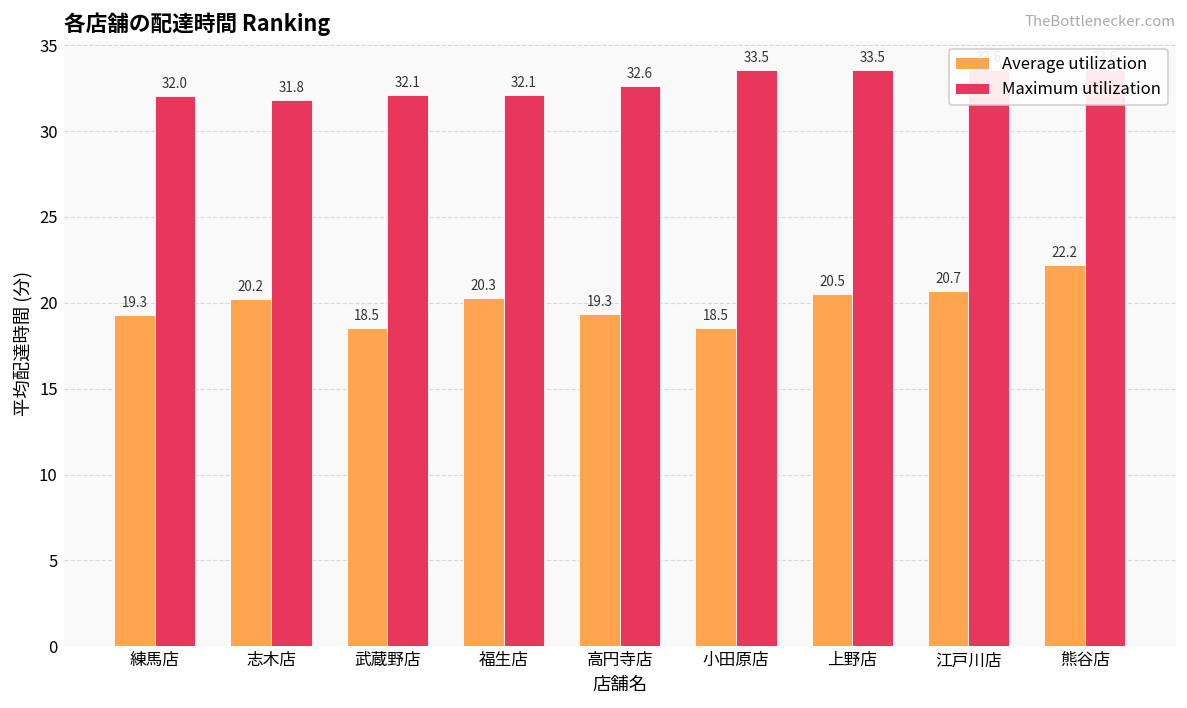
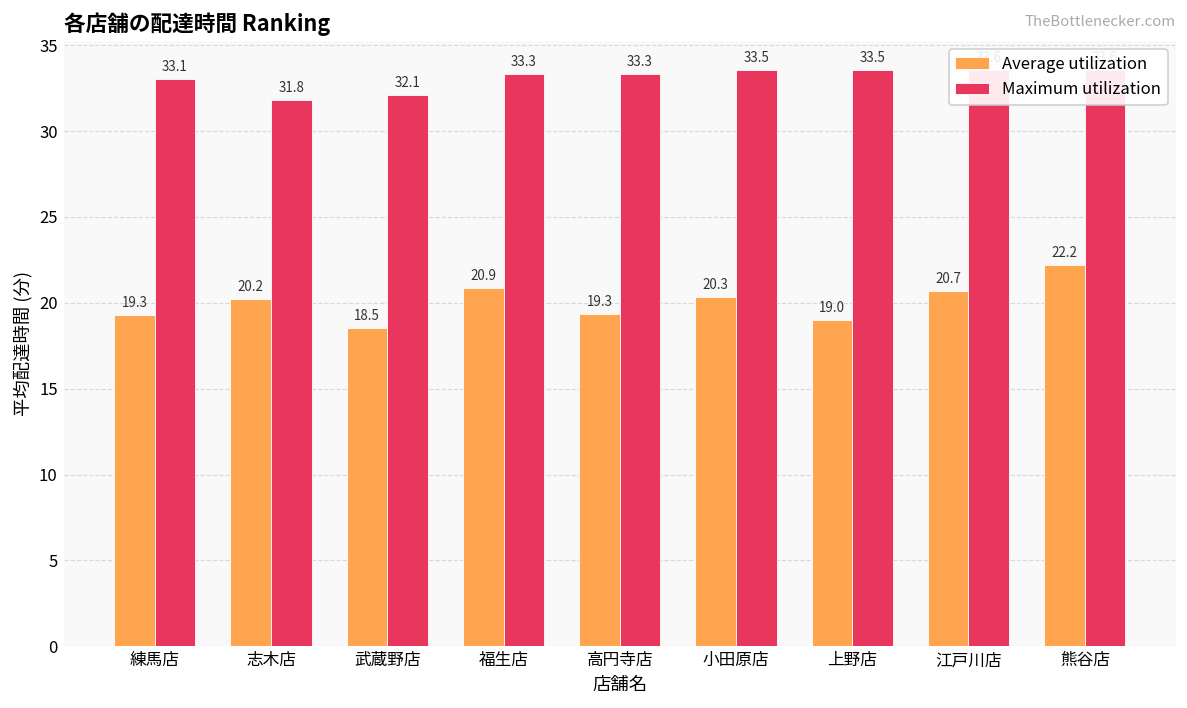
Maximum utilization, 練馬店: 32.0 -> 33.1
Average utilization, 福生店: 20.3 -> 20.9
Maximum utilization, 福生店: 32.1 -> 33.3
Maximum utilization, 高円寺店: 32.6 -> 33.3
Average utilization, 小田原店: 18.5 -> 20.3
Average utilization, 上野店: 20.5 -> 19.0
